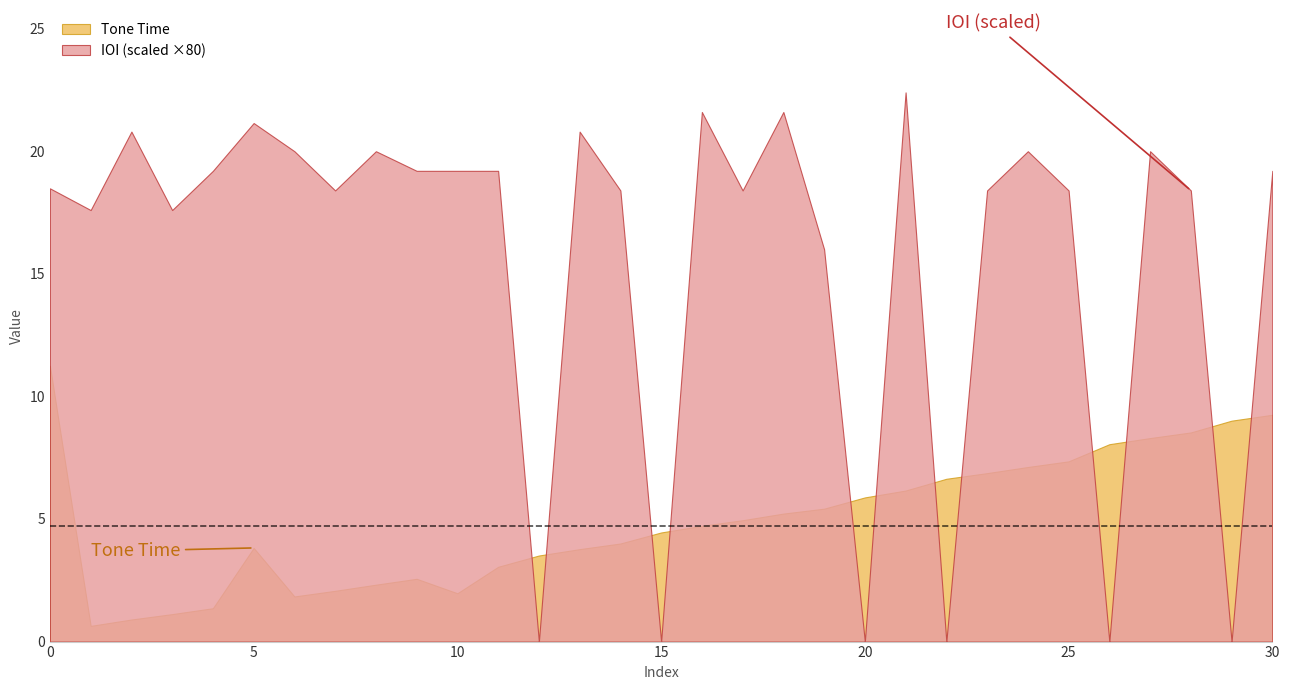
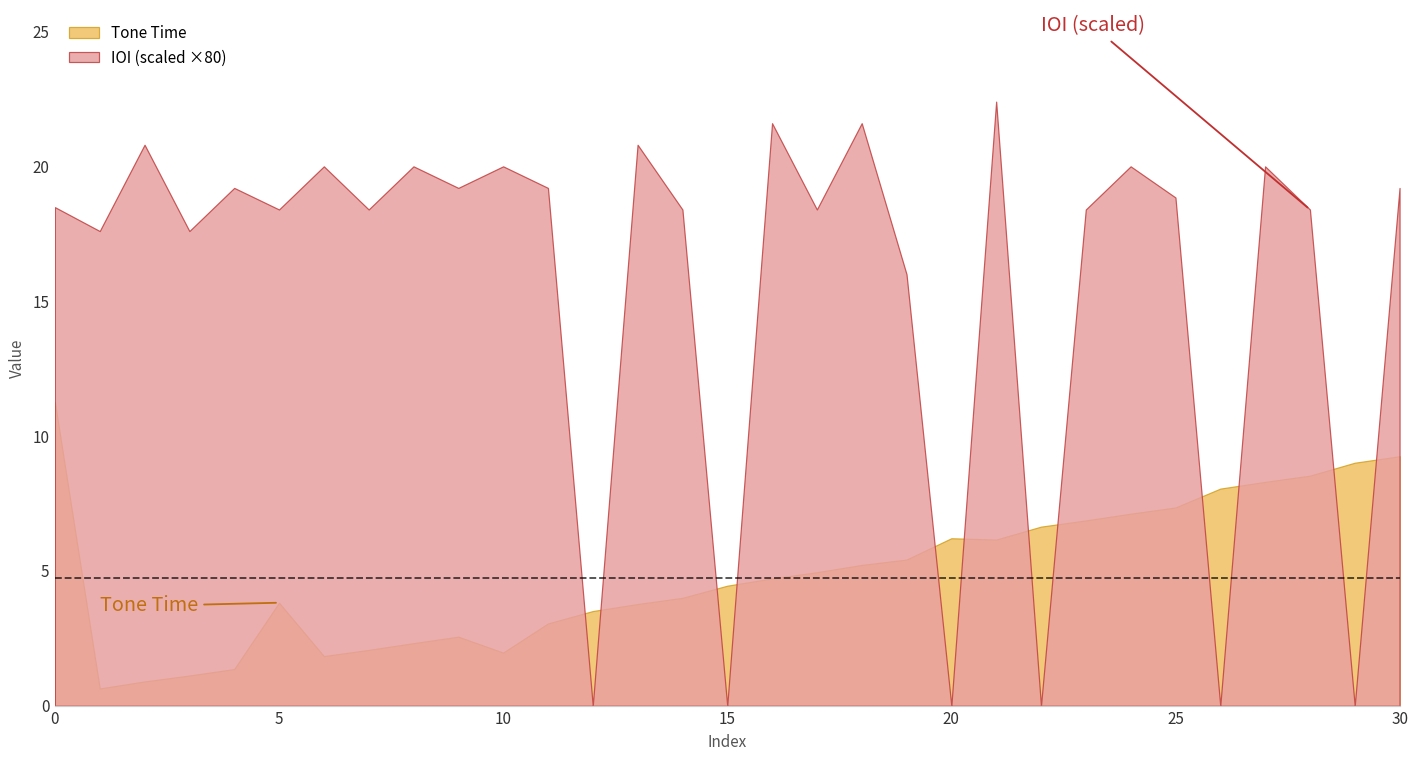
IOI (scaled ×80), 5: 21.1 -> 18.4
IOI (scaled ×80), 10: 19.2 -> 20.0
Tone Time, 20: 5.9 -> 6.2
IOI (scaled ×80), 25: 18.4 -> 18.8
